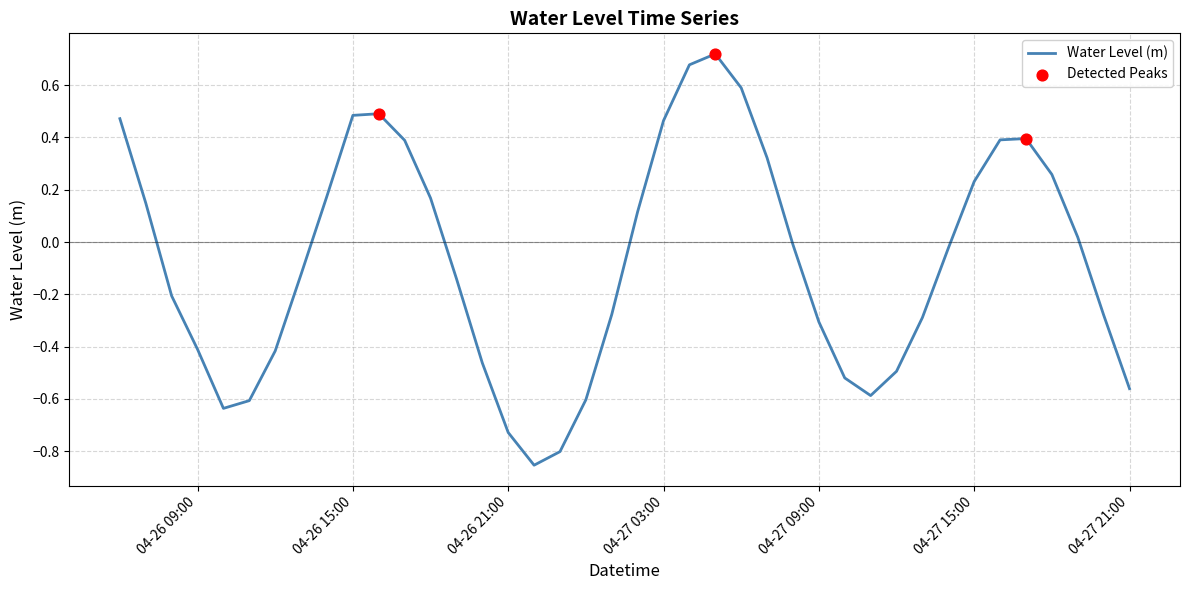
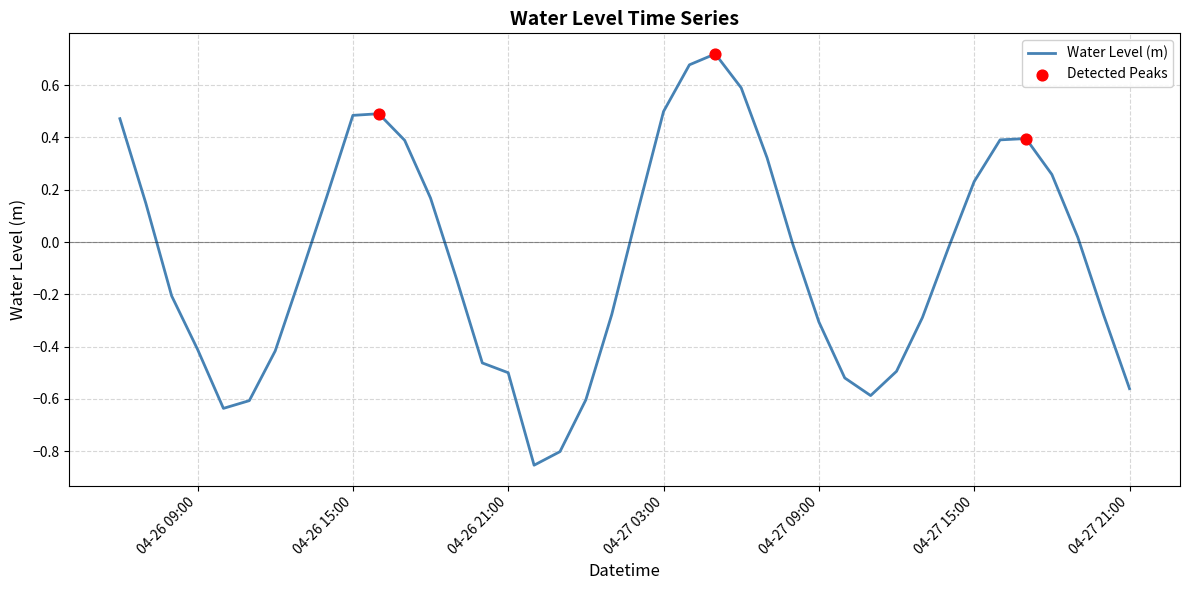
Water Level (m), 04-26 21:00: -0.73 -> -0.50
Water Level (m), 04-27 03:00: 0.46 -> 0.50
